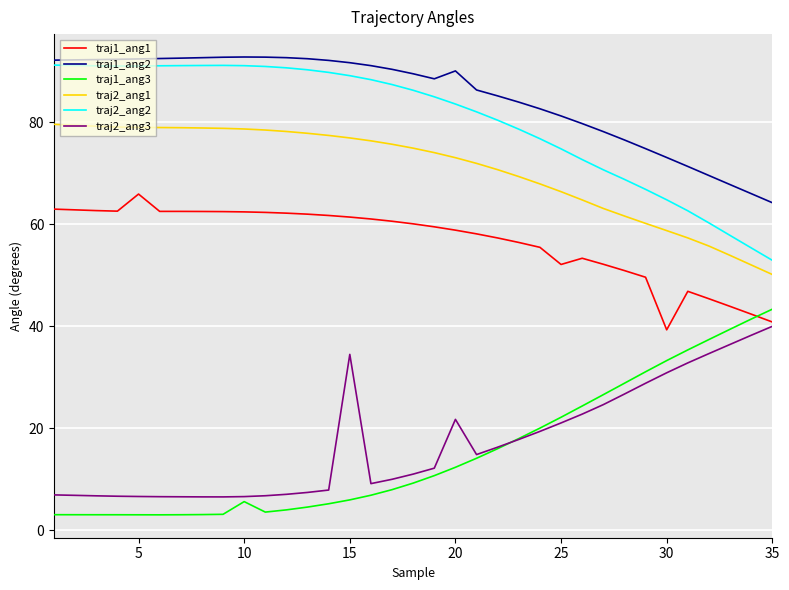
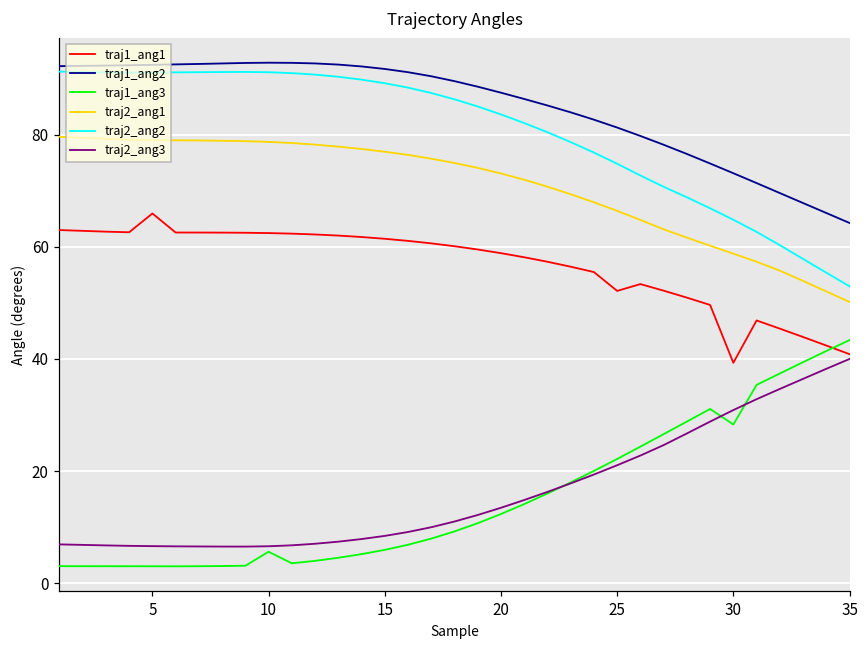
traj2_ang3, 15: 34 -> 8
traj1_ang2, 20: 90 -> 88
traj2_ang3, 20: 22 -> 13
traj1_ang3, 30: 33 -> 28
